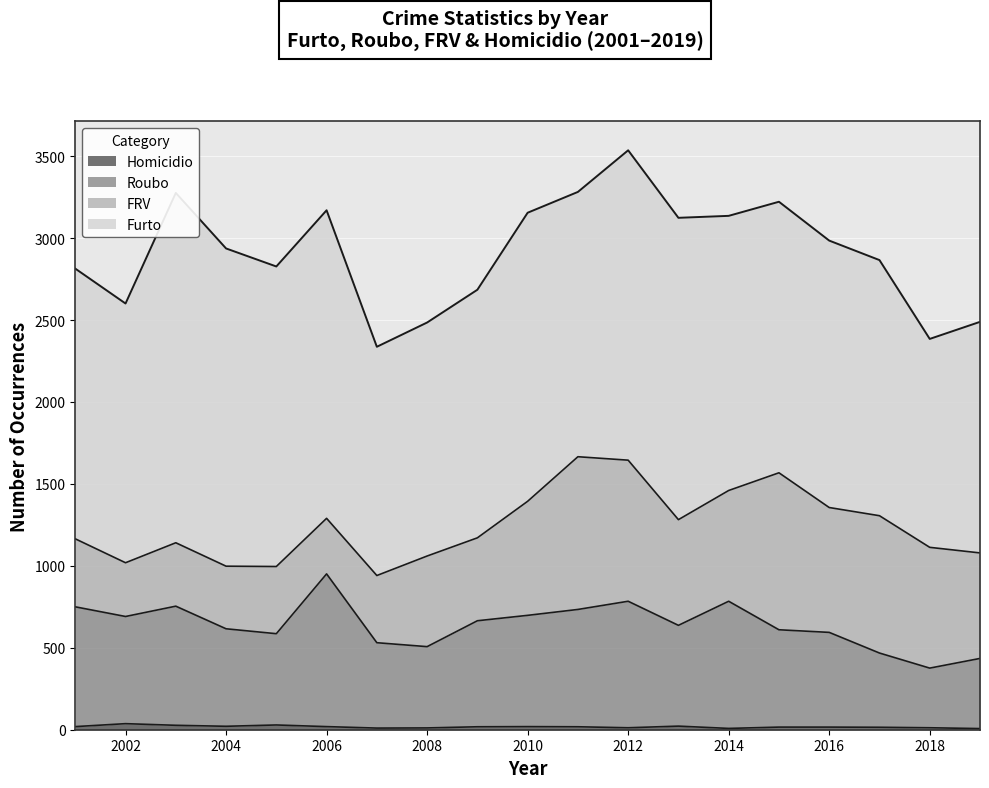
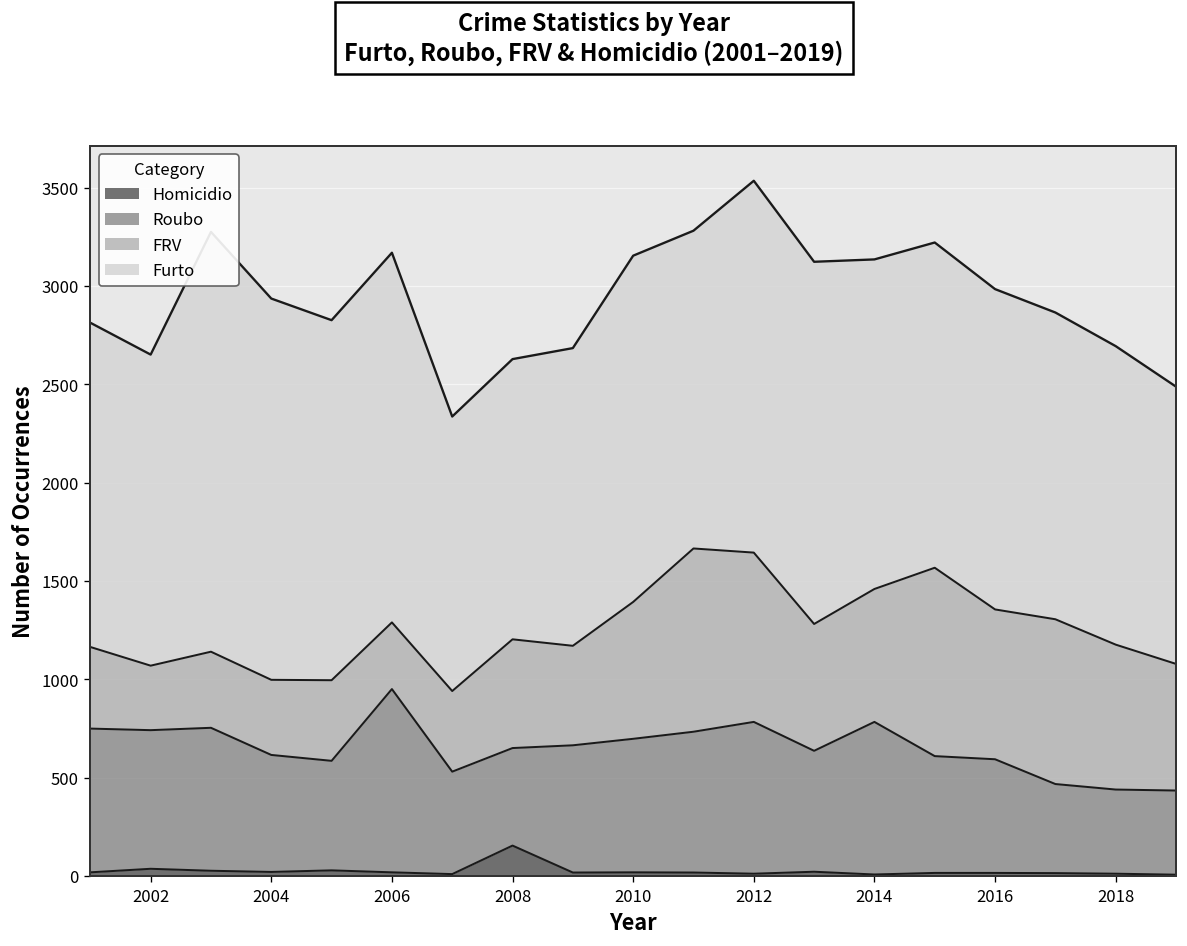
Roubo, 2002: 650 -> 710
Homicidio, 2008: 10 -> 160
Roubo, 2018: 360 -> 430
Furto, 2018: 1270 -> 1520
